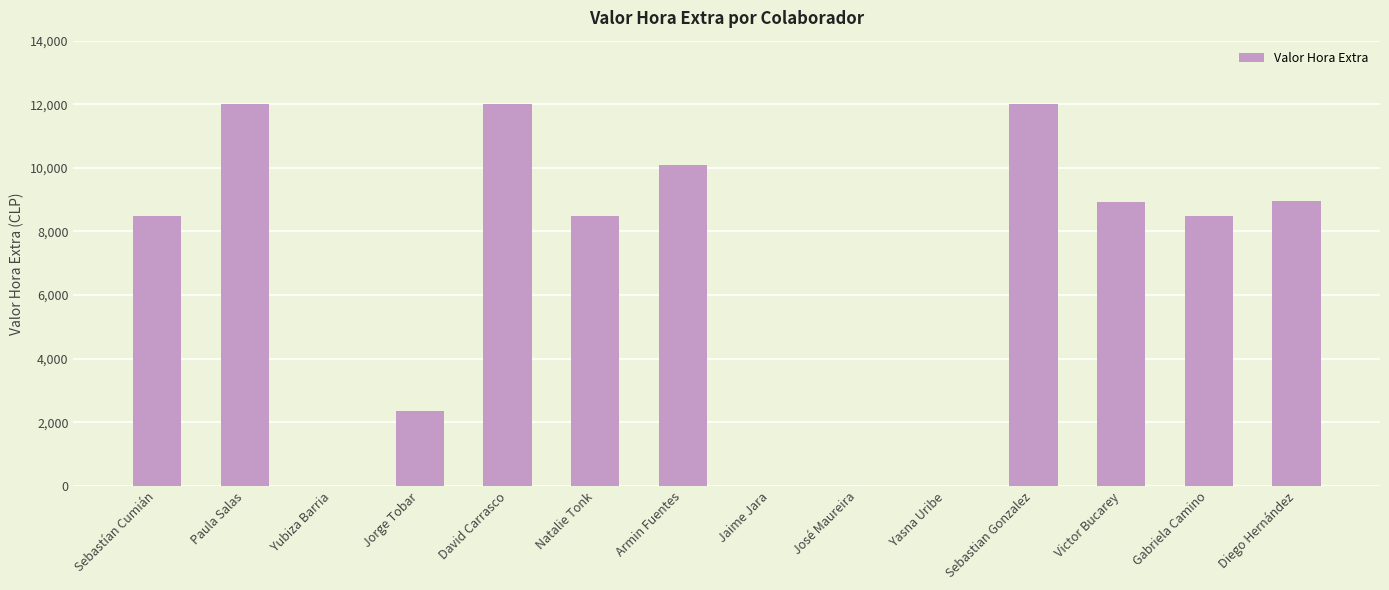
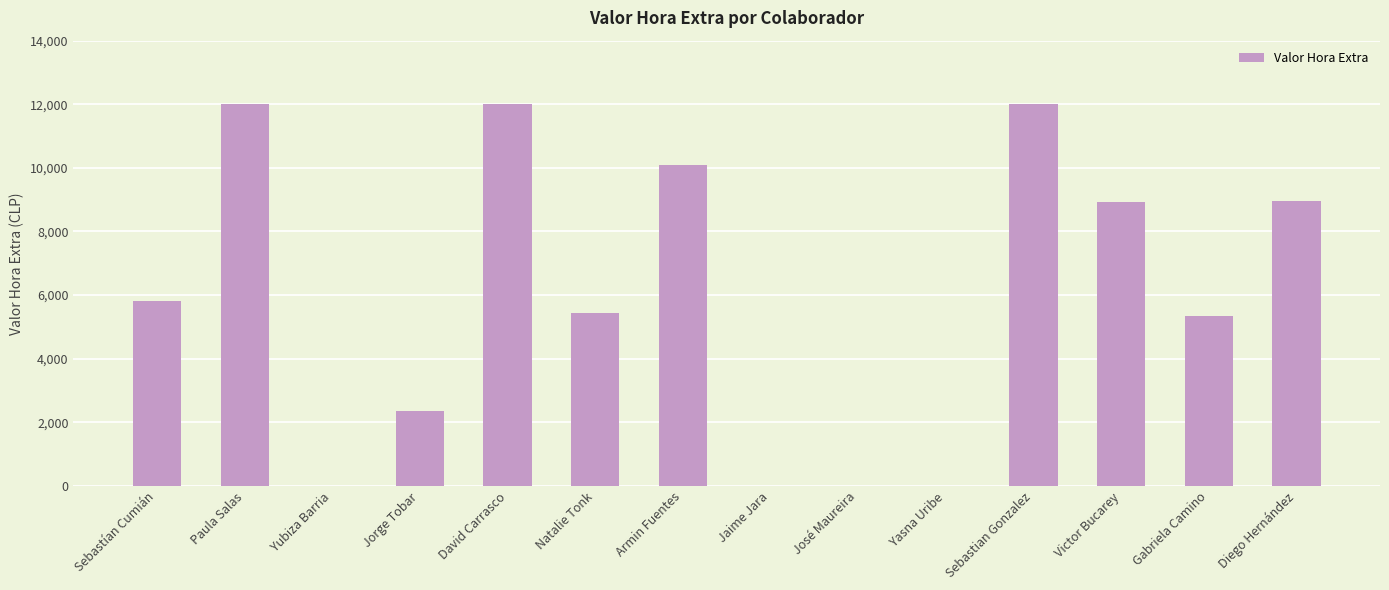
Sebastían Cumián: 8,500 -> 5,800
Natalie Tonk: 8,500 -> 5,500
Gabriela Camino: 8,500 -> 5,400
